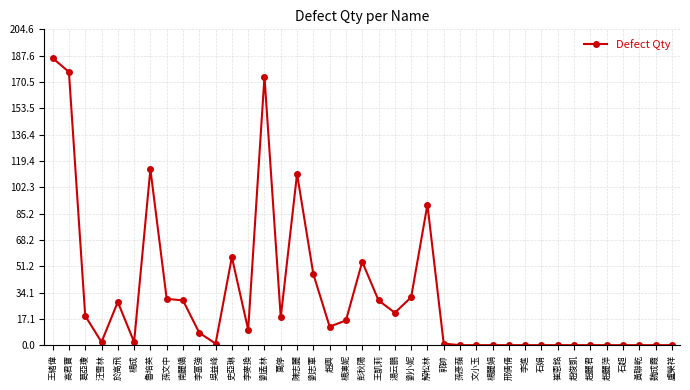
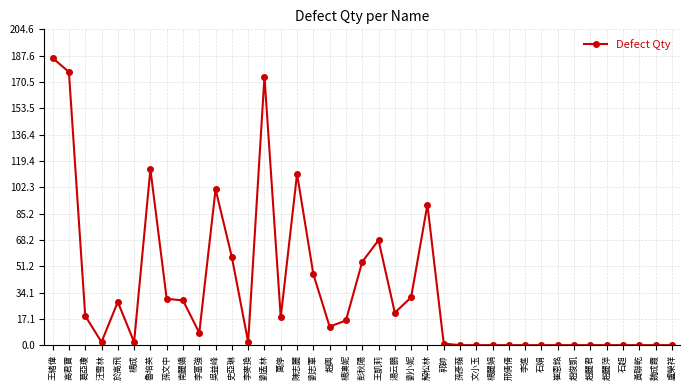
吳益峰: 1 -> 101
李麥換: 10 -> 2
王凱莉: 29 -> 68
